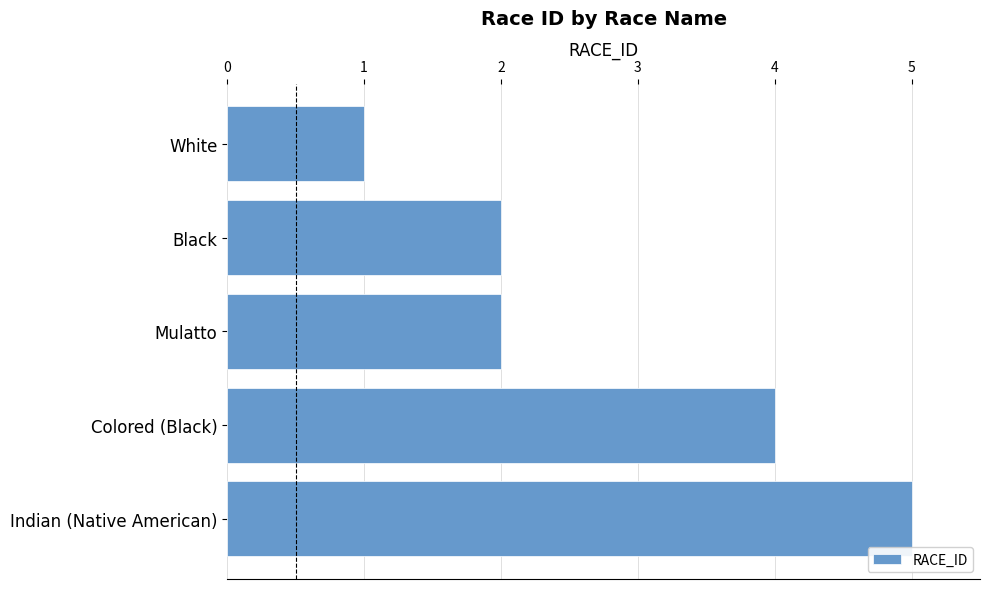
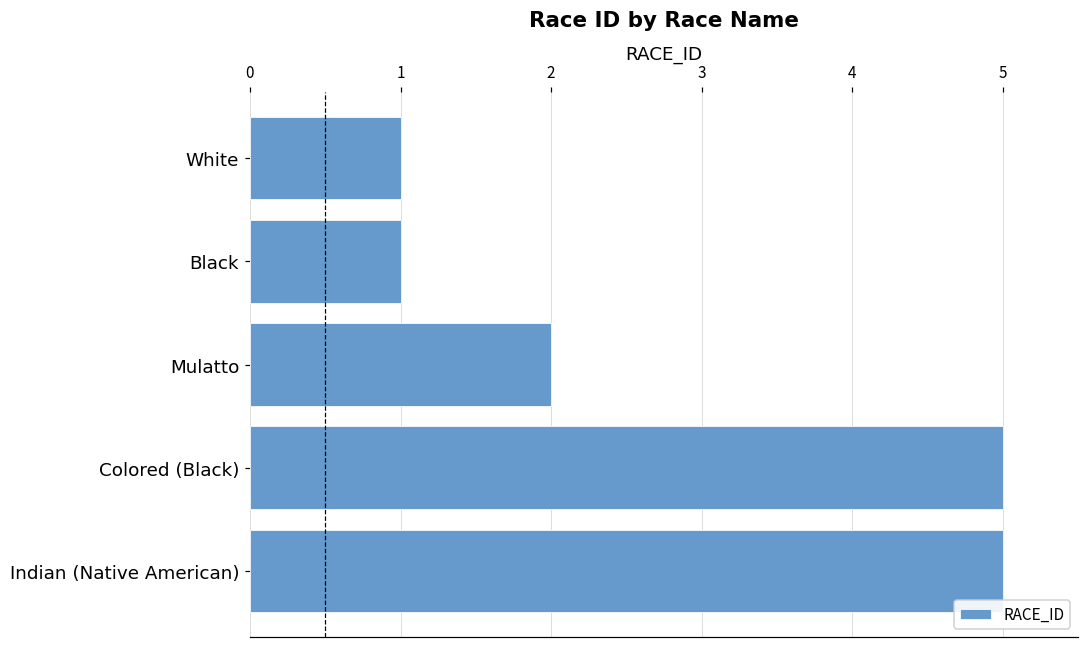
Black: 2 -> 1
Colored (Black): 4 -> 5
